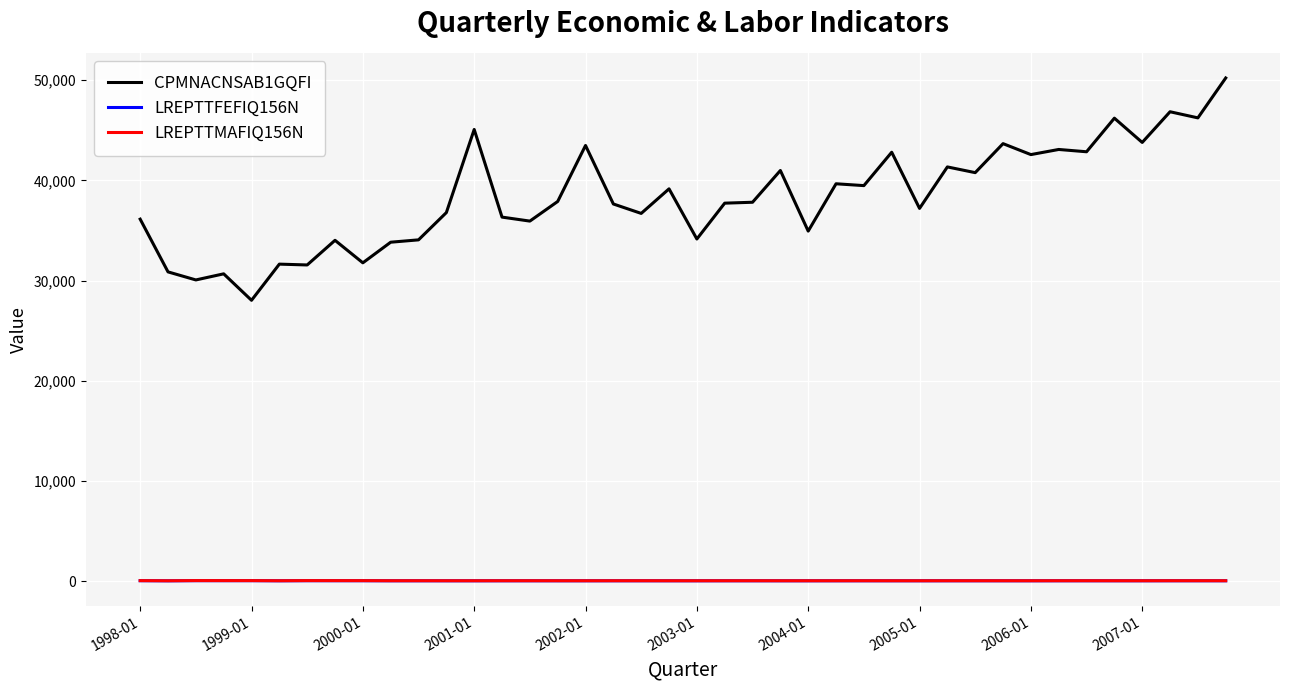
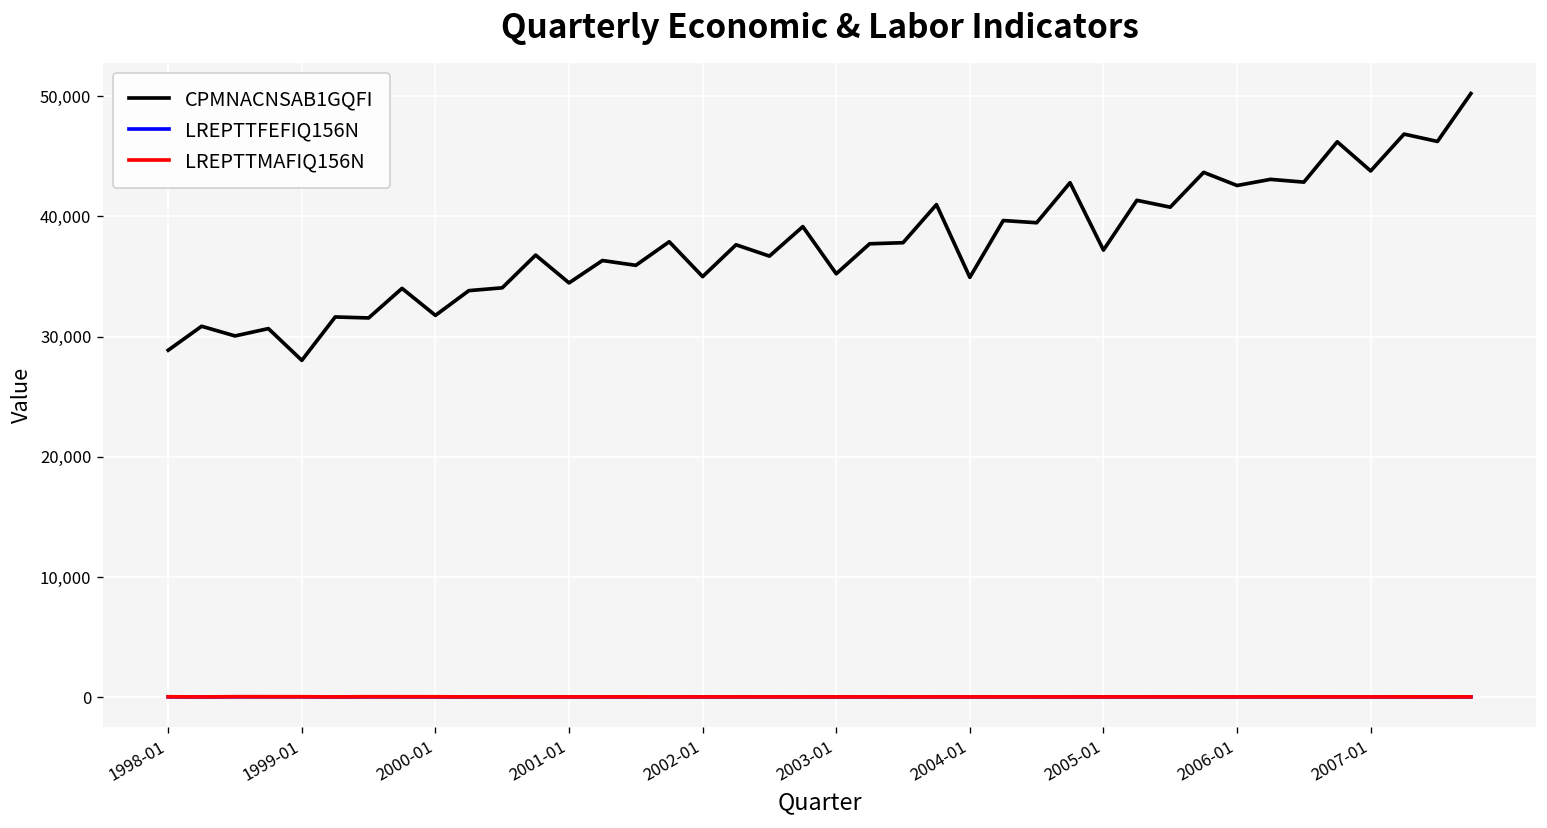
CPMNACNSAB1GQFI, 1998-01: 36,100 -> 28,900
CPMNACNSAB1GQFI, 2001-01: 45,100 -> 34,500
CPMNACNSAB1GQFI, 2002-01: 43,500 -> 35,000
CPMNACNSAB1GQFI, 2003-01: 34,100 -> 35,200
